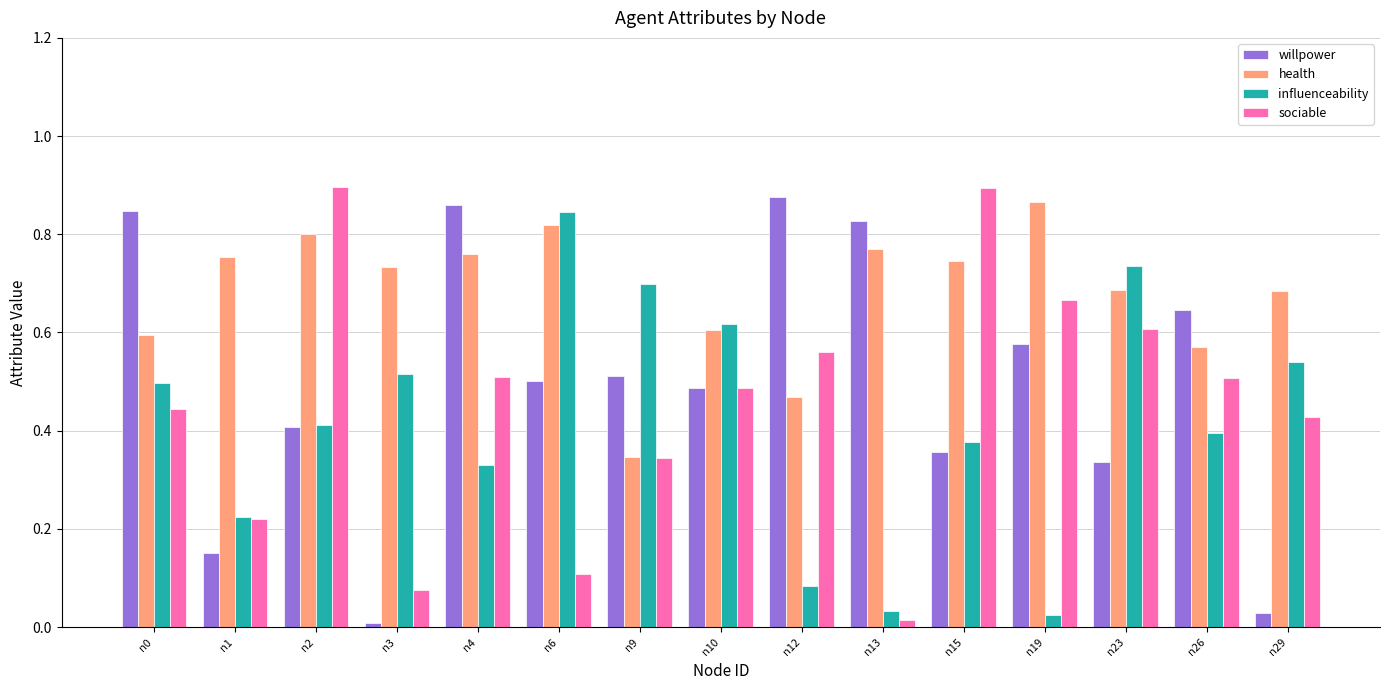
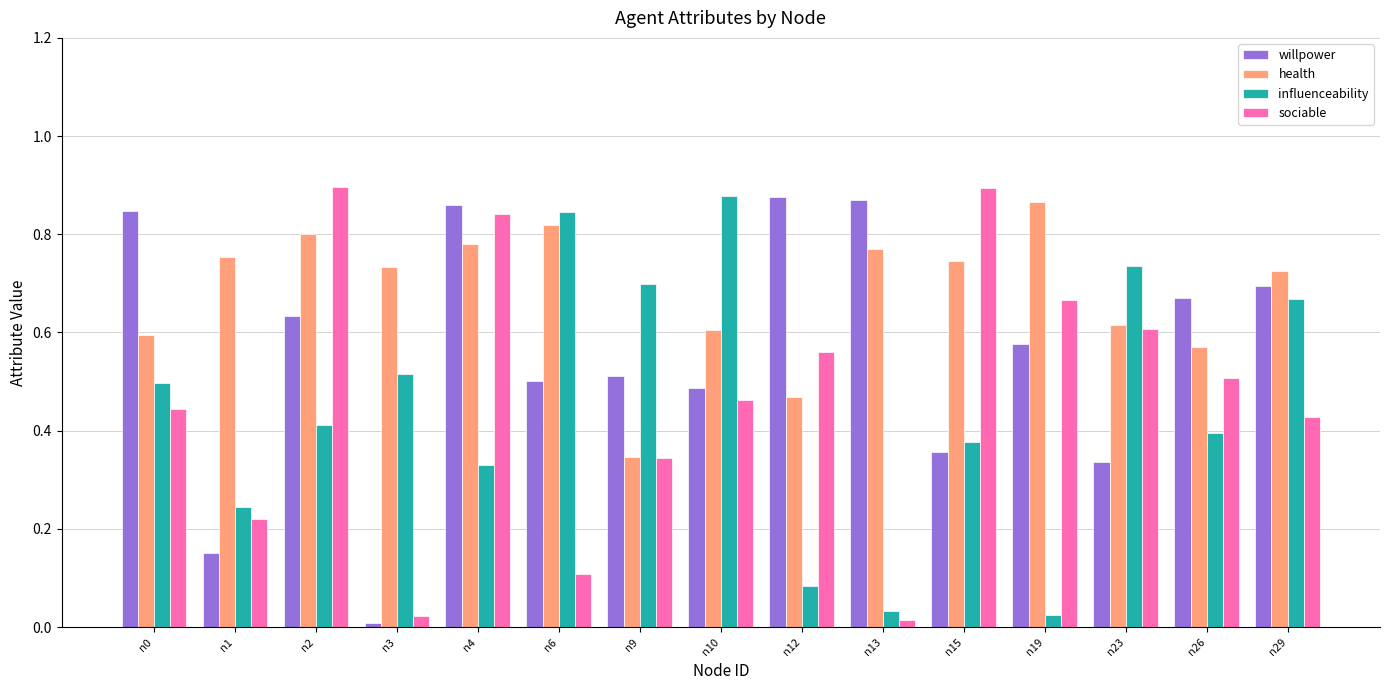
influenceability, n1: 0.22 -> 0.24
willpower, n2: 0.41 -> 0.63
sociable, n3: 0.08 -> 0.02
health, n4: 0.76 -> 0.78
sociable, n4: 0.51 -> 0.84
influenceability, n10: 0.62 -> 0.88
sociable, n10: 0.49 -> 0.46
willpower, n13: 0.83 -> 0.87
health, n23: 0.69 -> 0.61
willpower, n26: 0.65 -> 0.67
willpower, n29: 0.03 -> 0.69
health, n29: 0.68 -> 0.73
influenceability, n29: 0.54 -> 0.67
